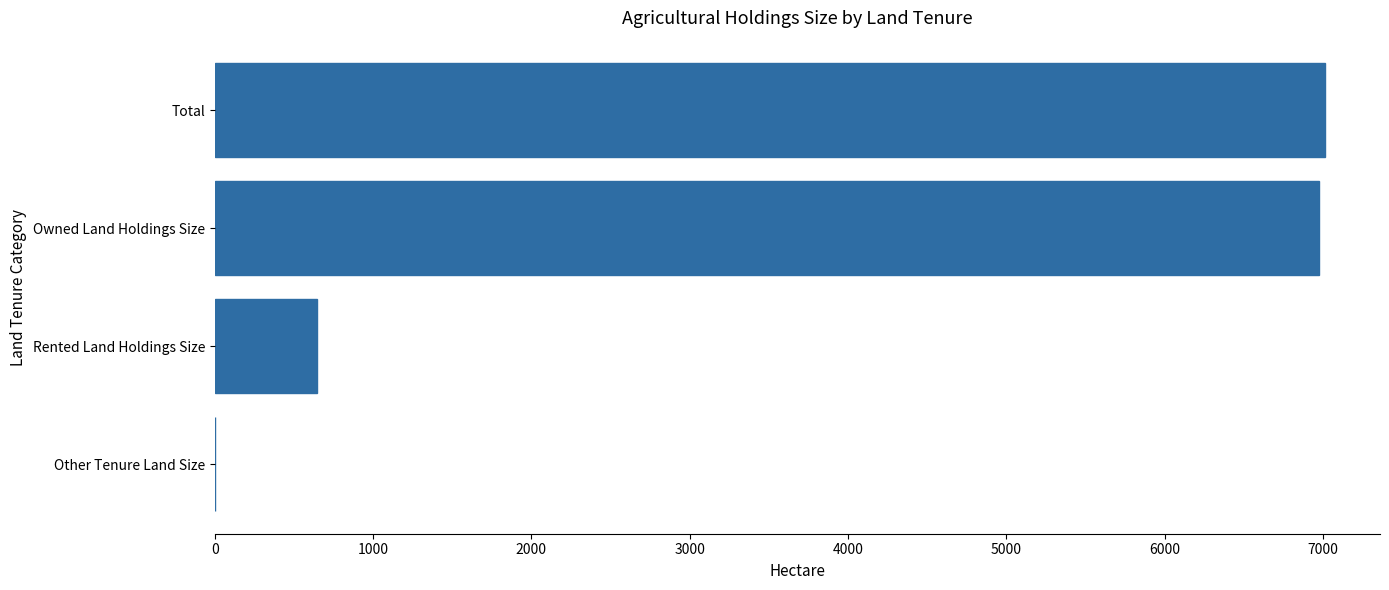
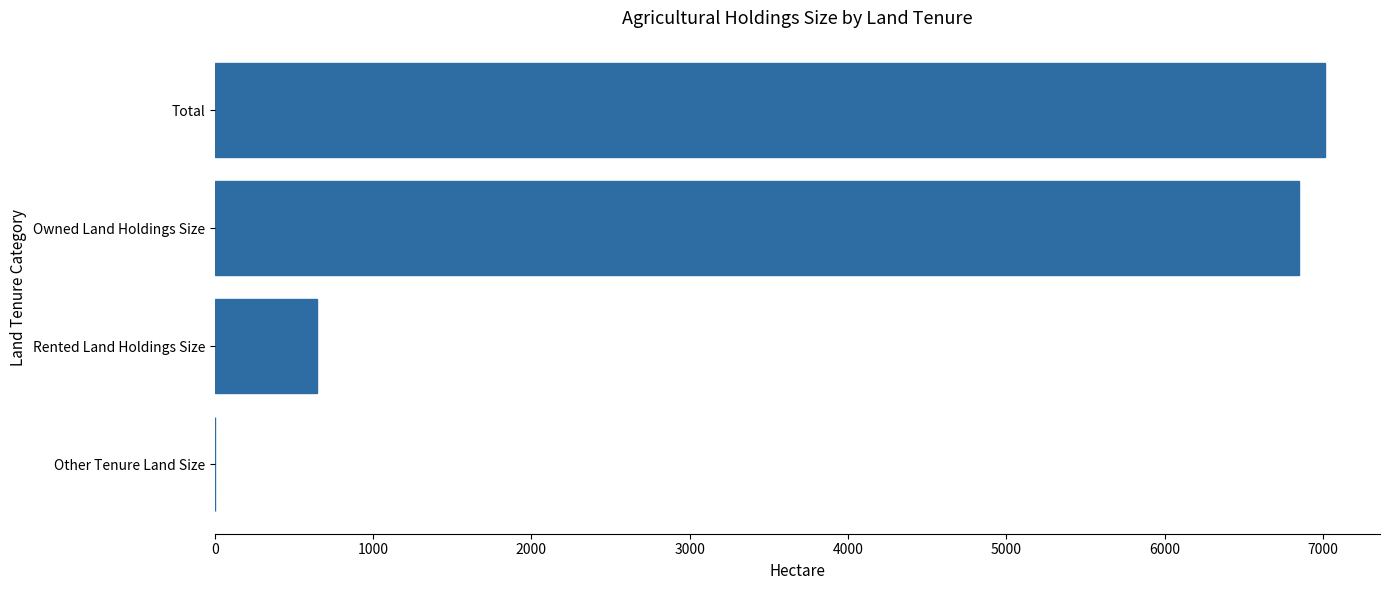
Owned Land Holdings Size: 6970 -> 6850
